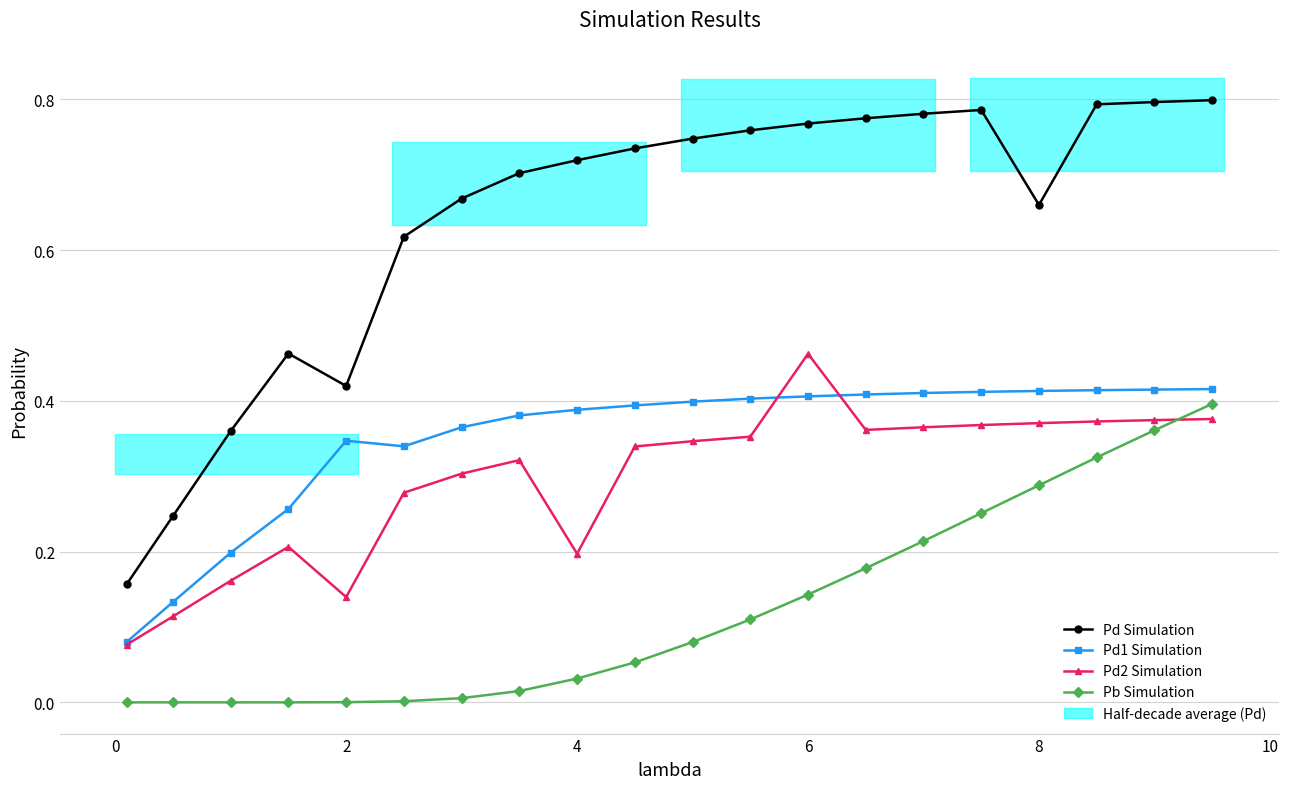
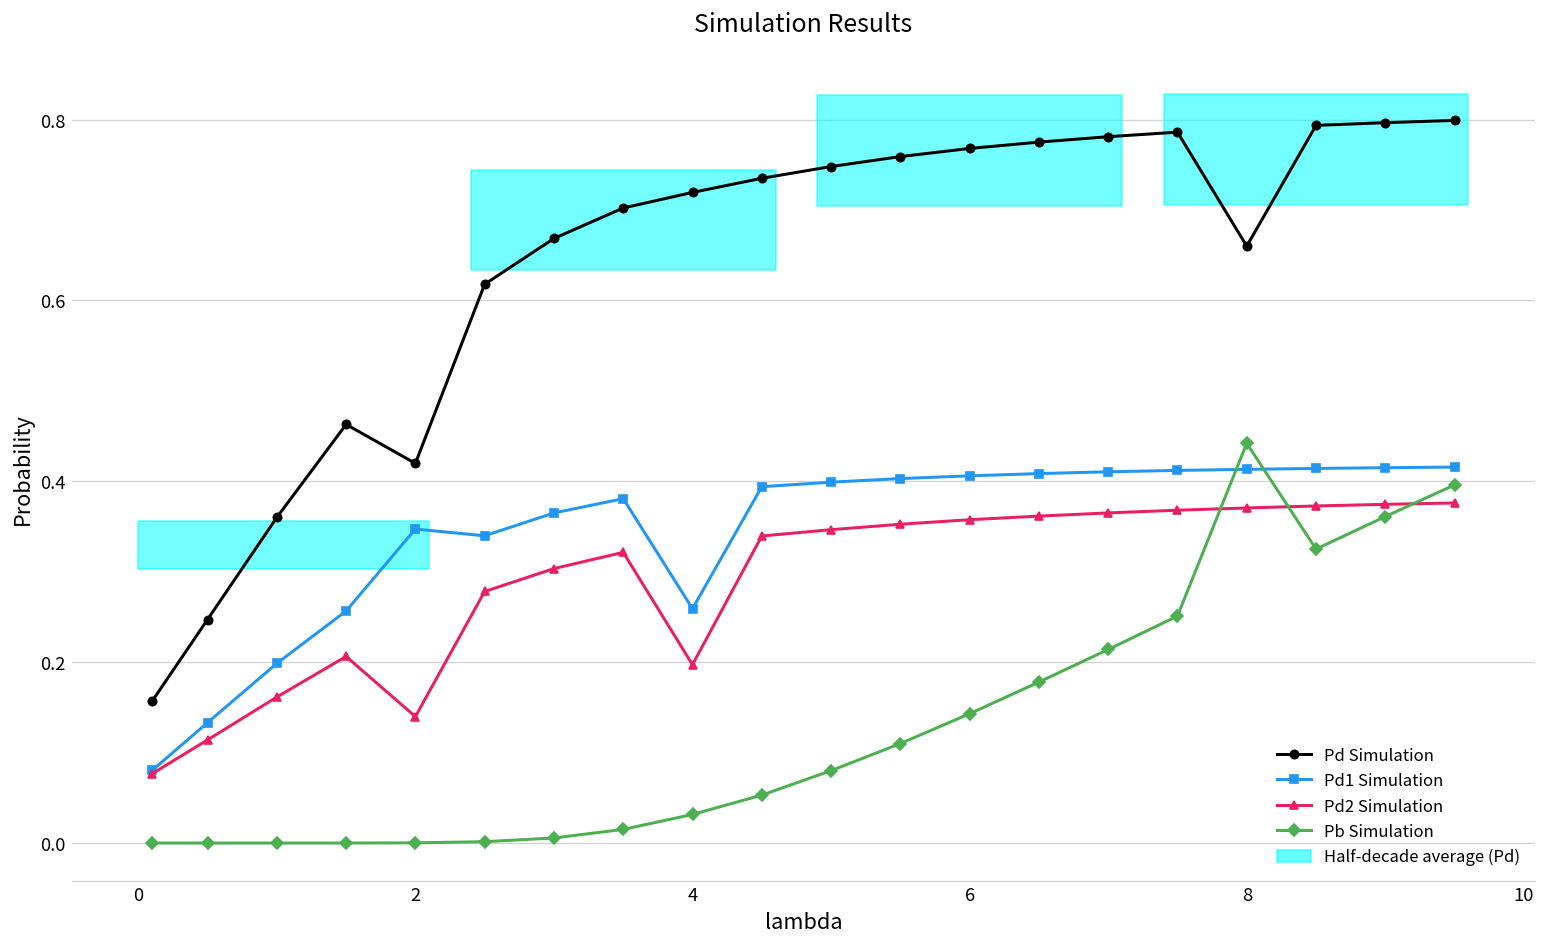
Pd1 Simulation, 4: 0.39 -> 0.26
Pd2 Simulation, 6: 0.46 -> 0.36
Pb Simulation, 8: 0.29 -> 0.44
